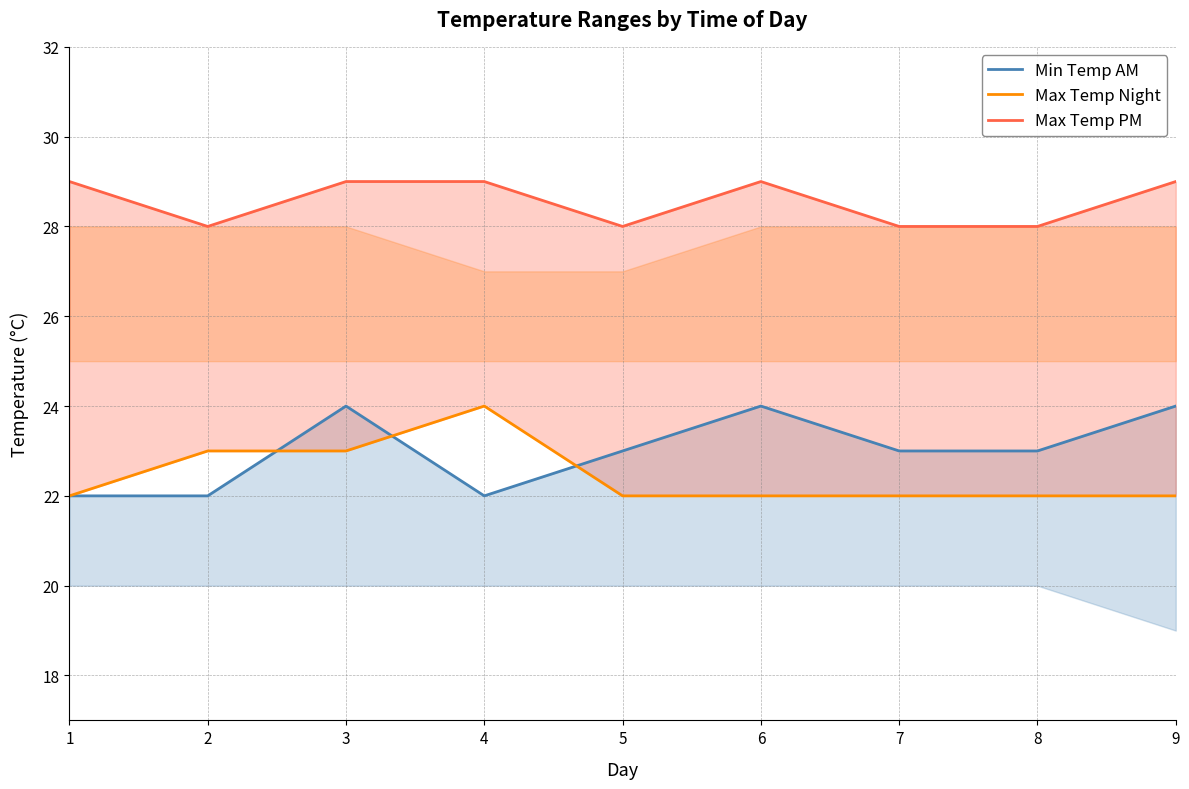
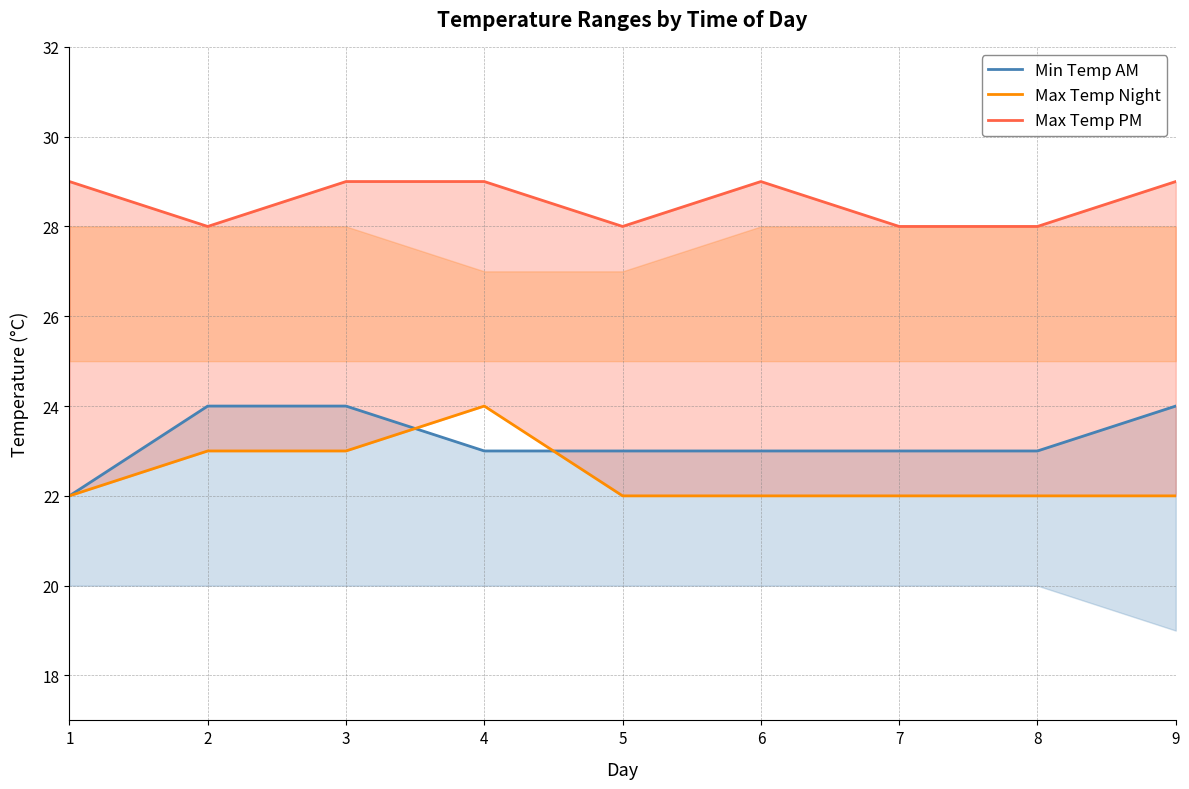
Min Temp AM, 2: 22 -> 24
Min Temp AM, 4: 22 -> 23
Min Temp AM, 6: 24 -> 23
